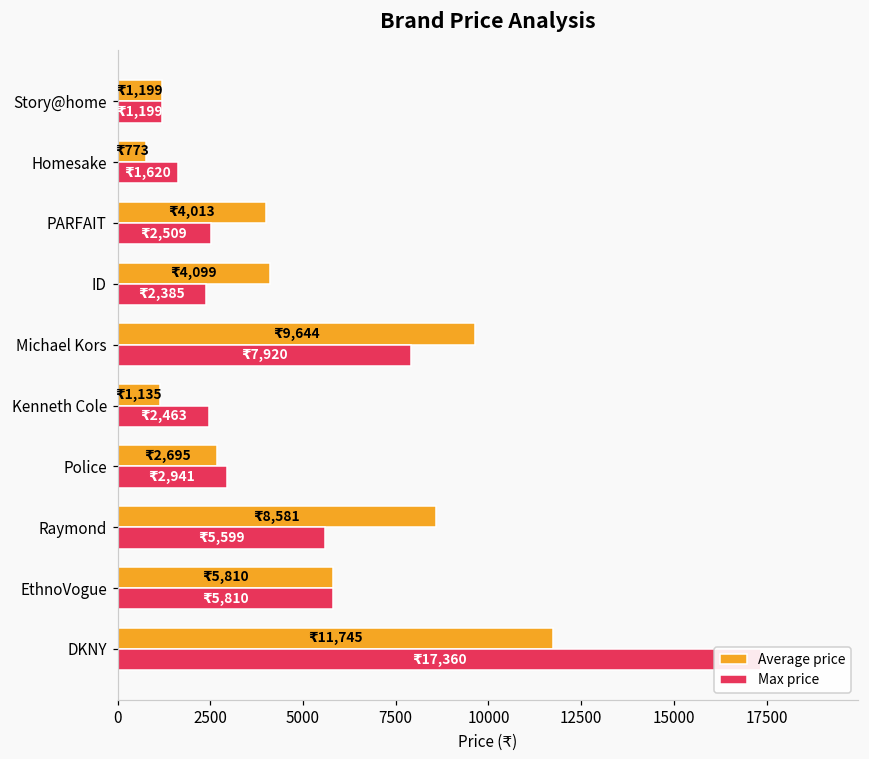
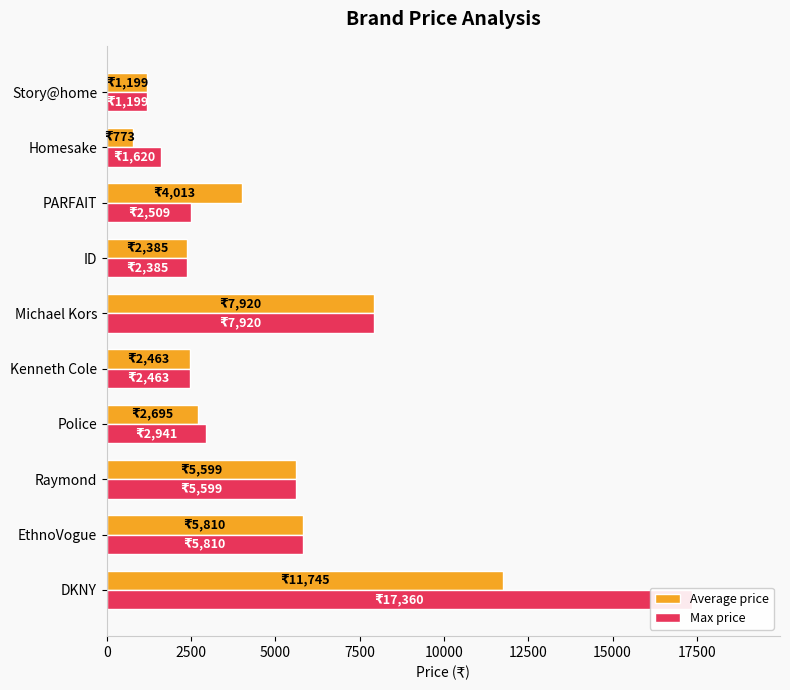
Average price, ID: 4,099 -> 2,385
Average price, Michael Kors: 9,644 -> 7,920
Average price, Kenneth Cole: 1,135 -> 2,463
Average price, Raymond: 8,581 -> 5,599
